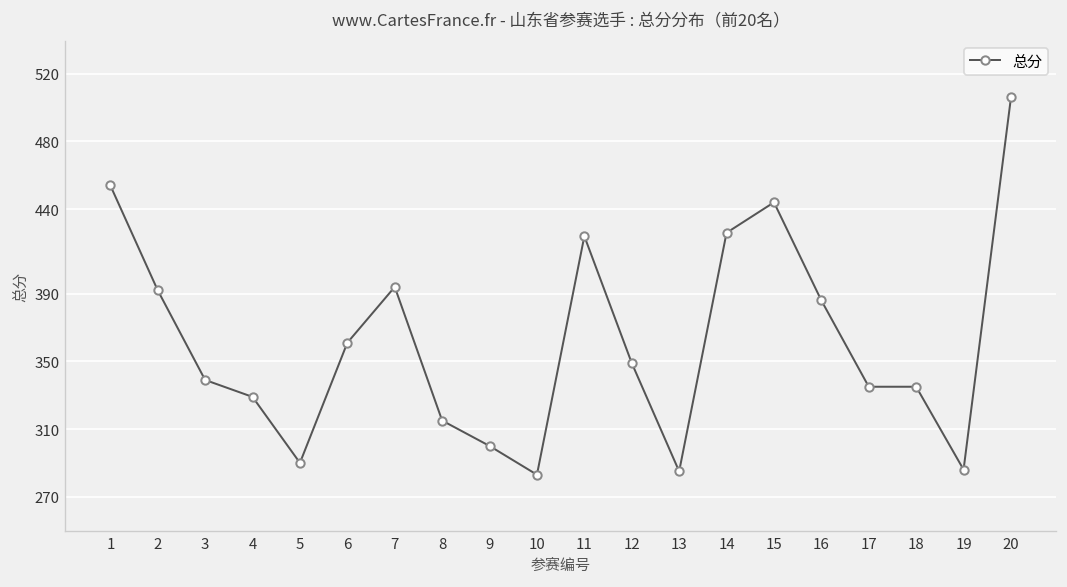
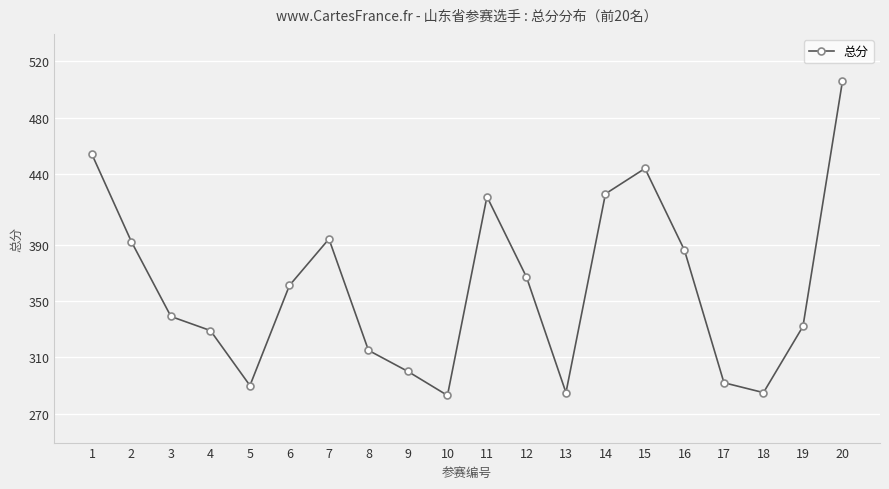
12: 349 -> 367
17: 335 -> 292
18: 335 -> 285
19: 286 -> 332
